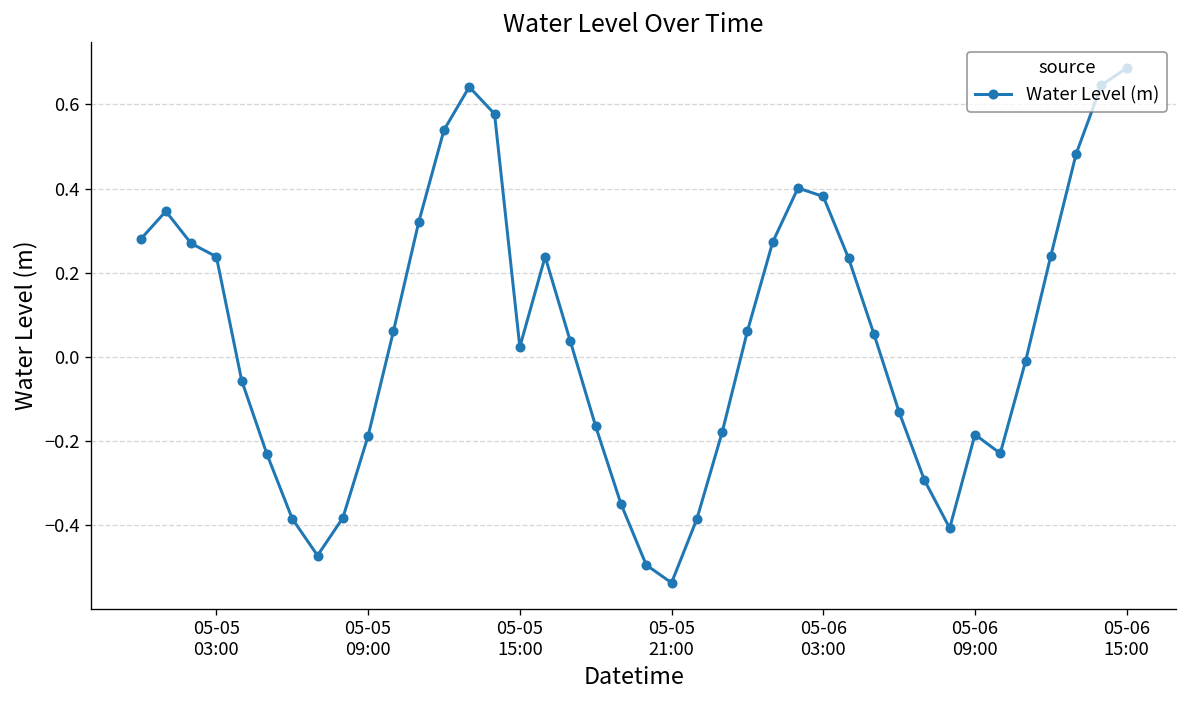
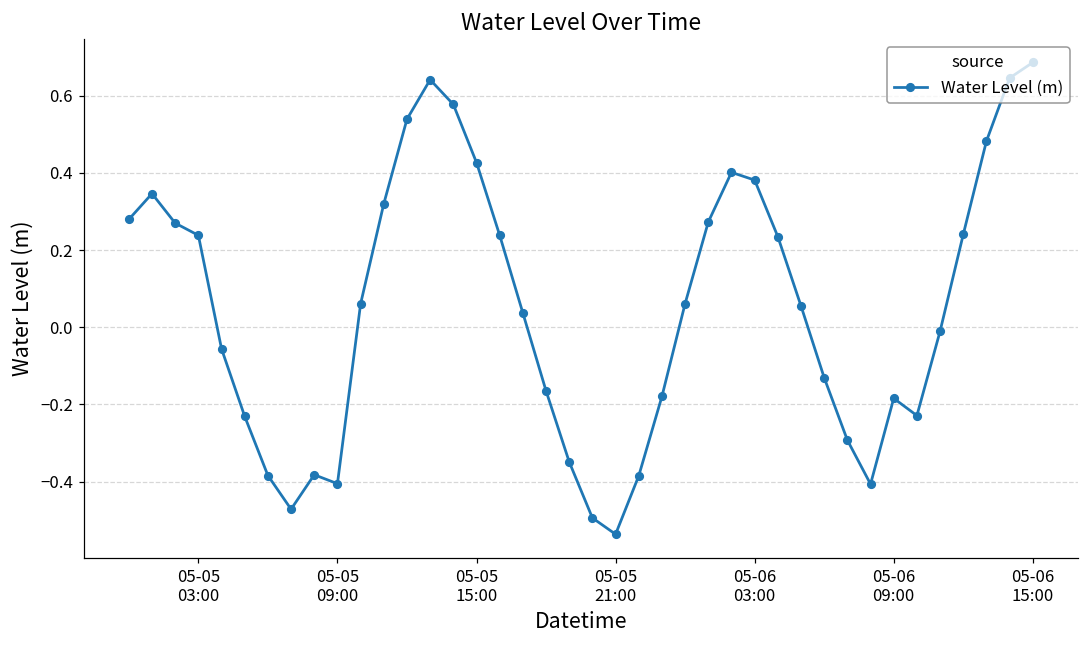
05-05 09:00: -0.19 -> -0.41
05-05 15:00: 0.02 -> 0.43
